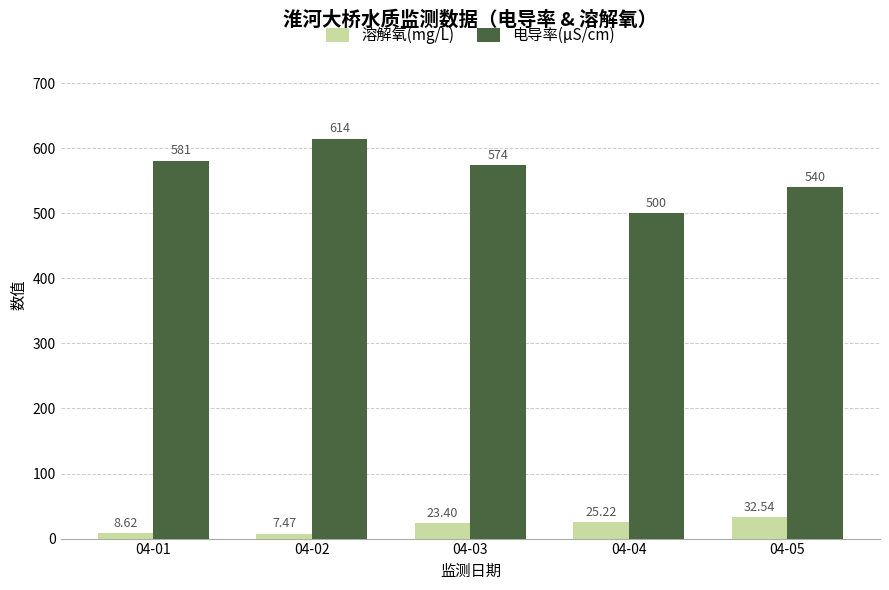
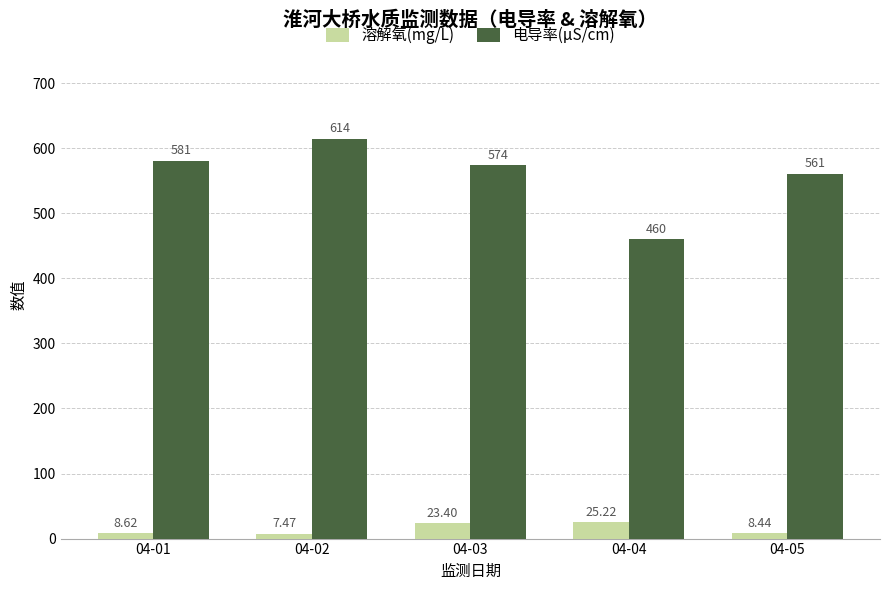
电导率(μS/cm), 04-04: 500 -> 460
溶解氧(mg/L), 04-05: 32.54 -> 8.44
电导率(μS/cm), 04-05: 540 -> 561
